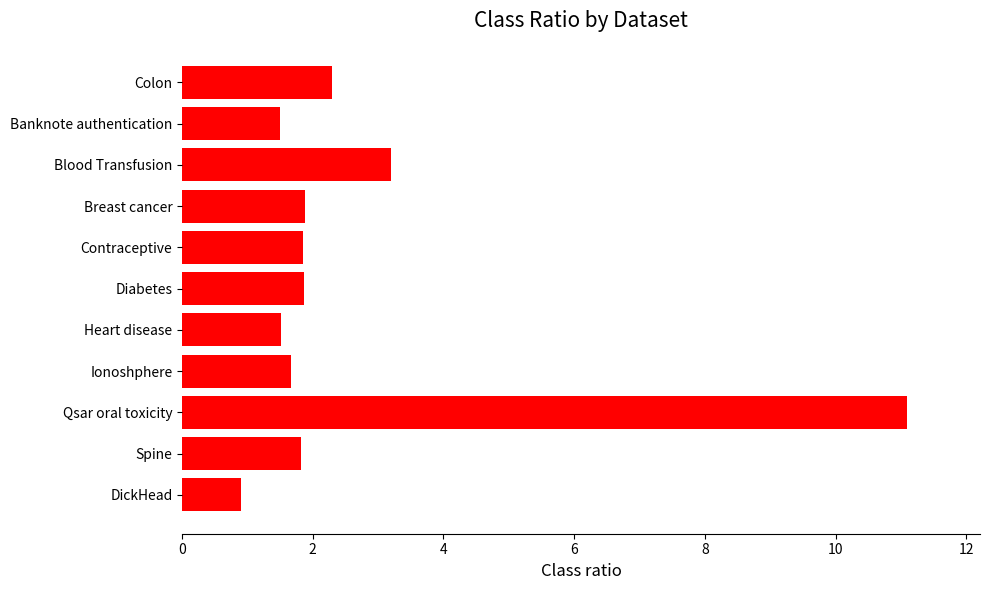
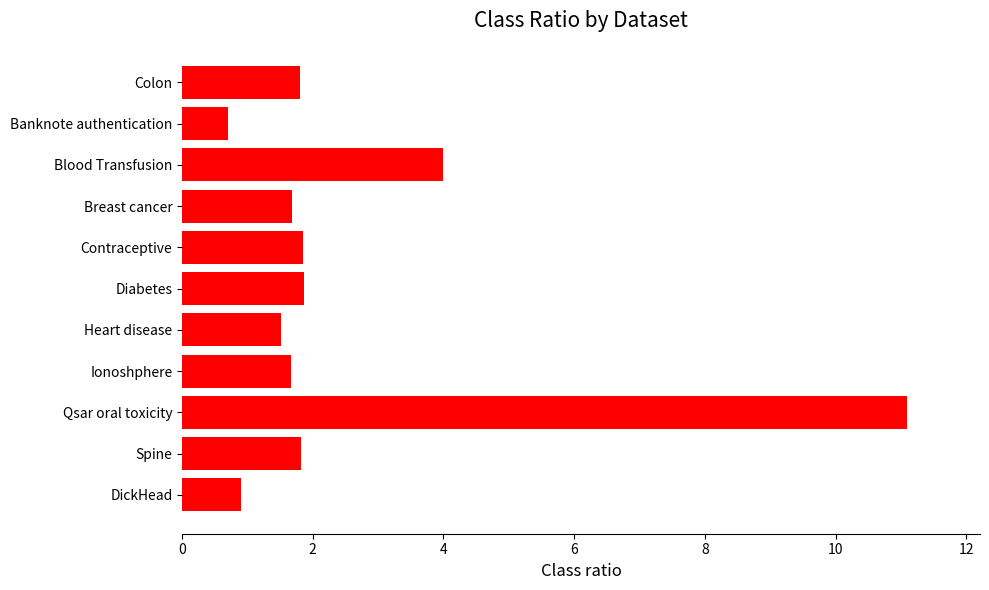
Colon: 2.3 -> 1.8
Banknote authentication: 1.5 -> 0.7
Blood Transfusion: 3.2 -> 4.0
Breast cancer: 1.9 -> 1.7
